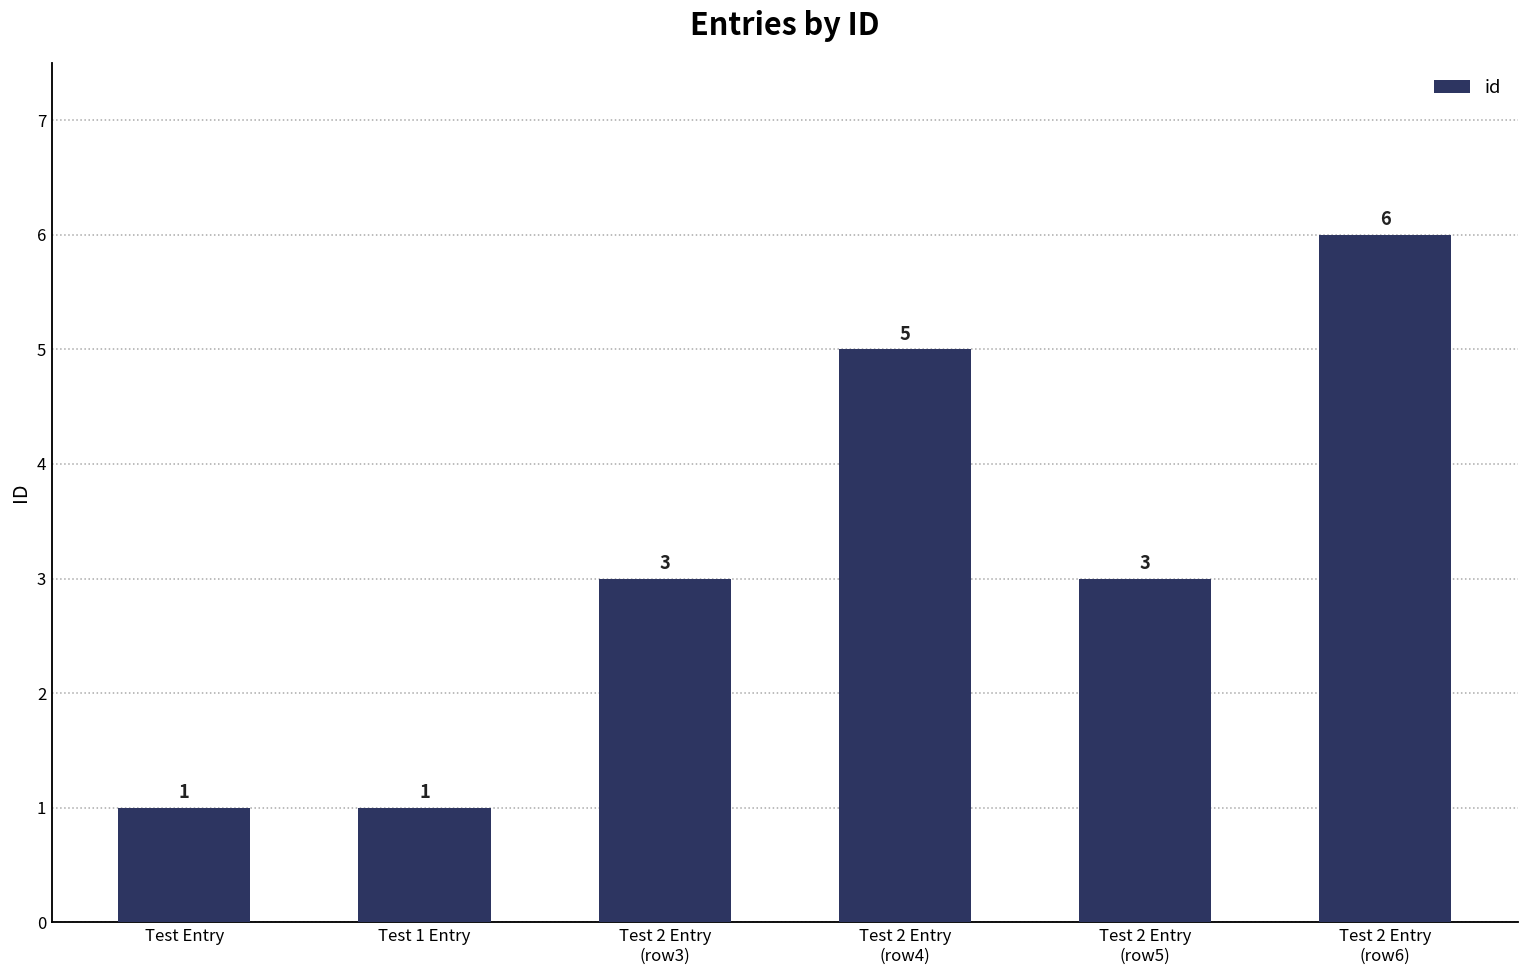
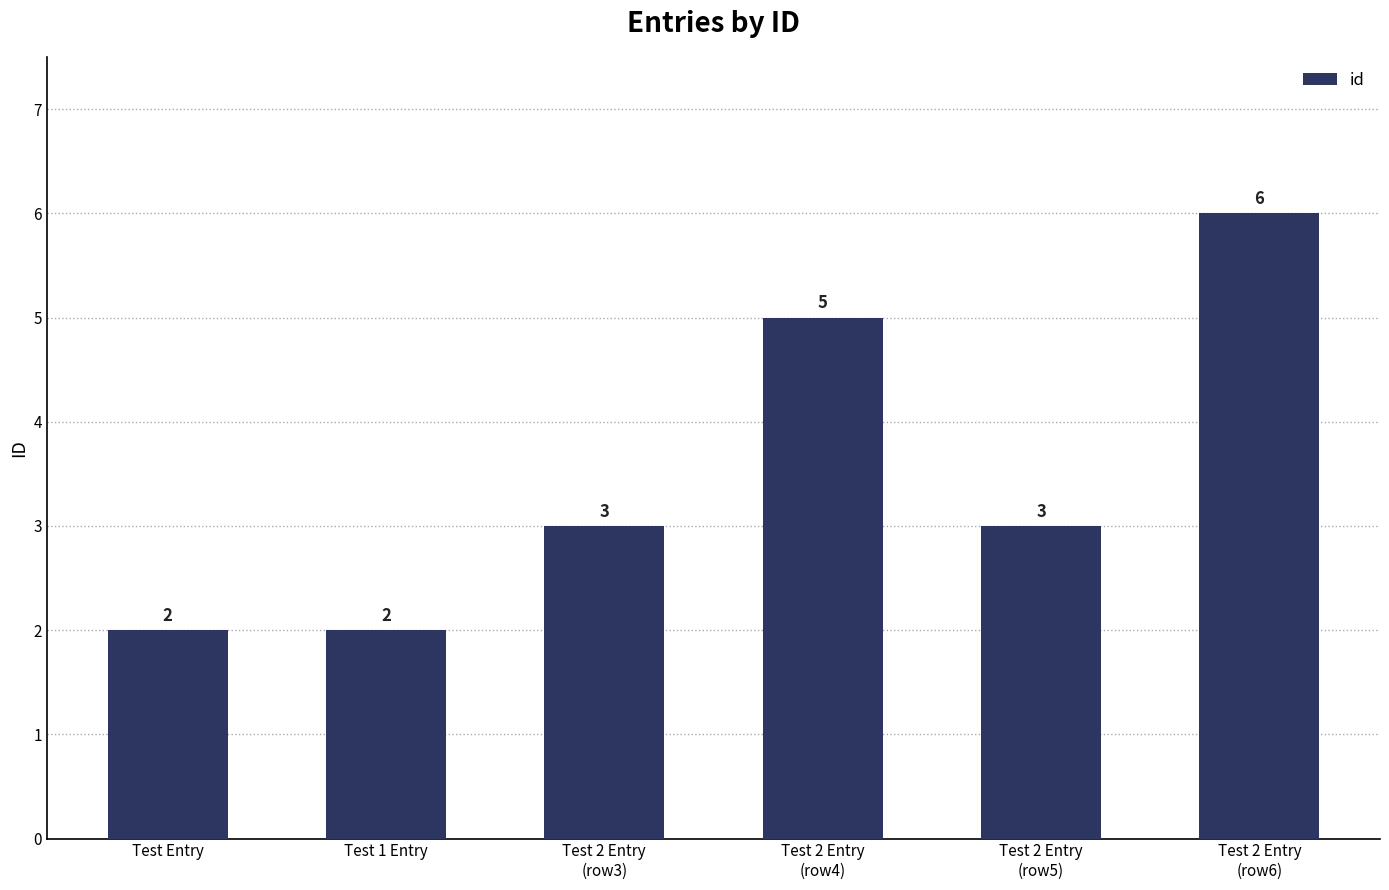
Test Entry: 1 -> 2
Test 1 Entry: 1 -> 2
